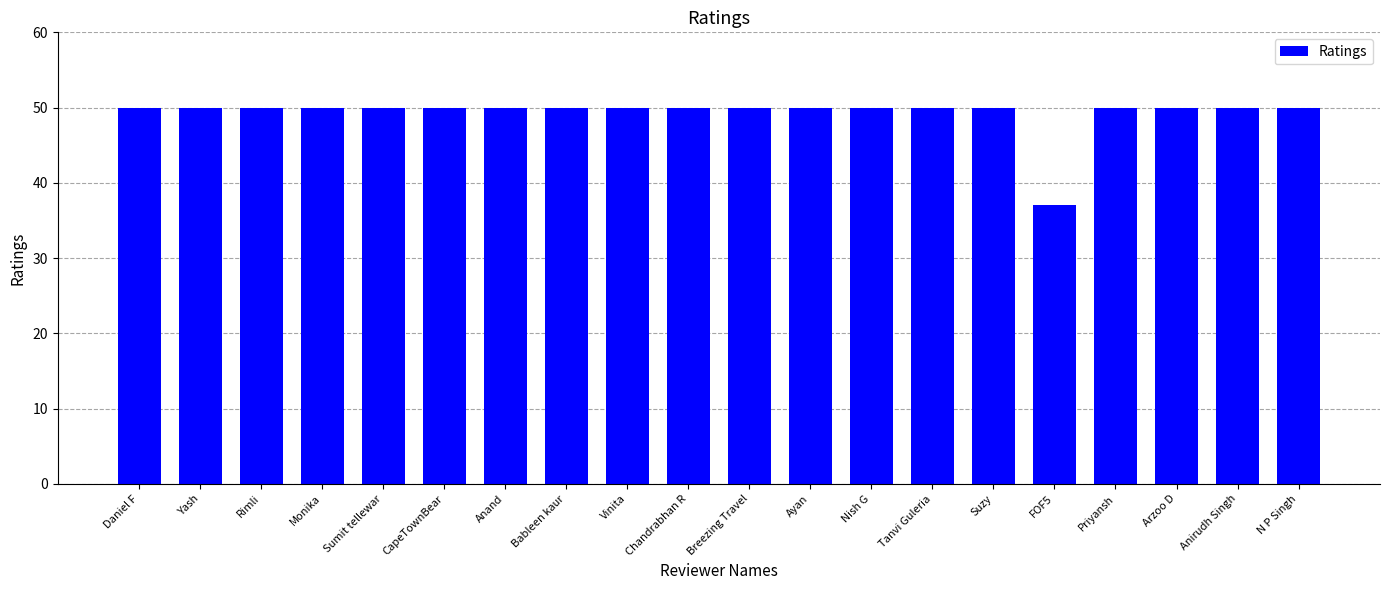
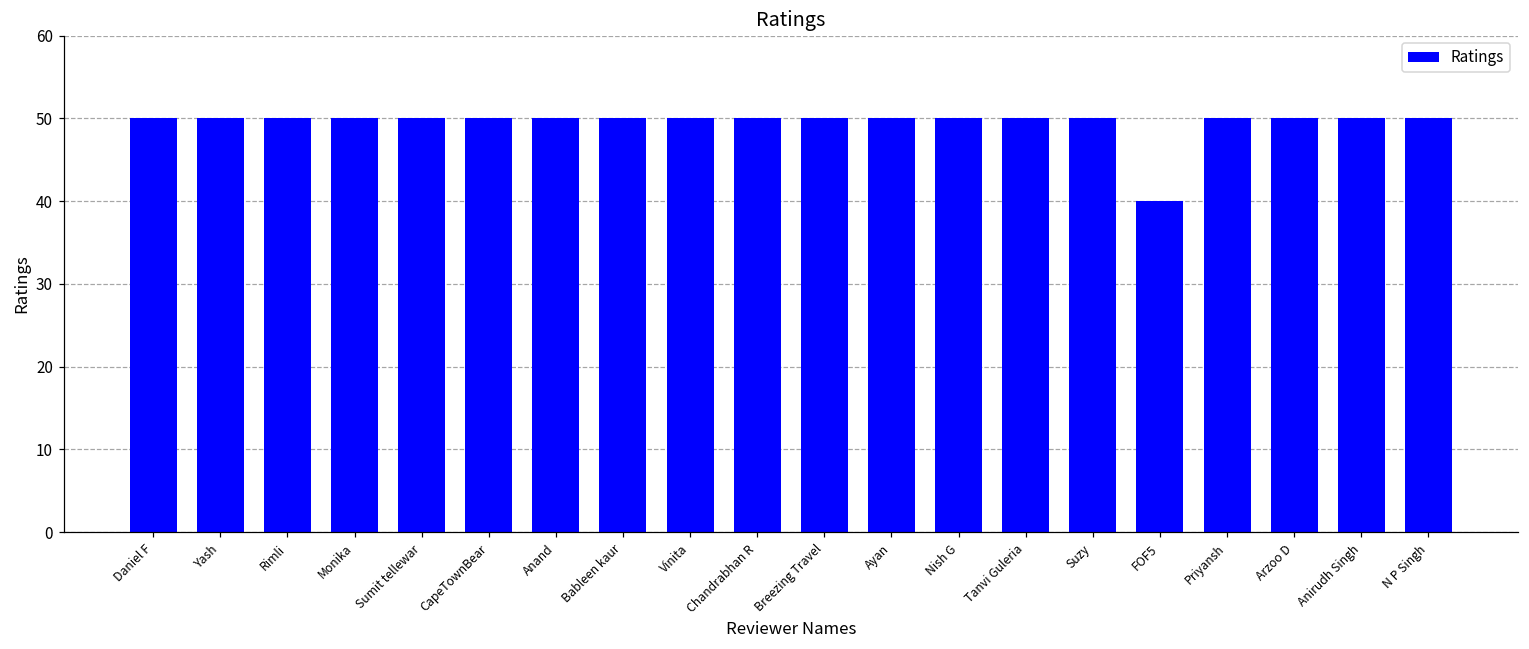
FOF5: 37 -> 40
